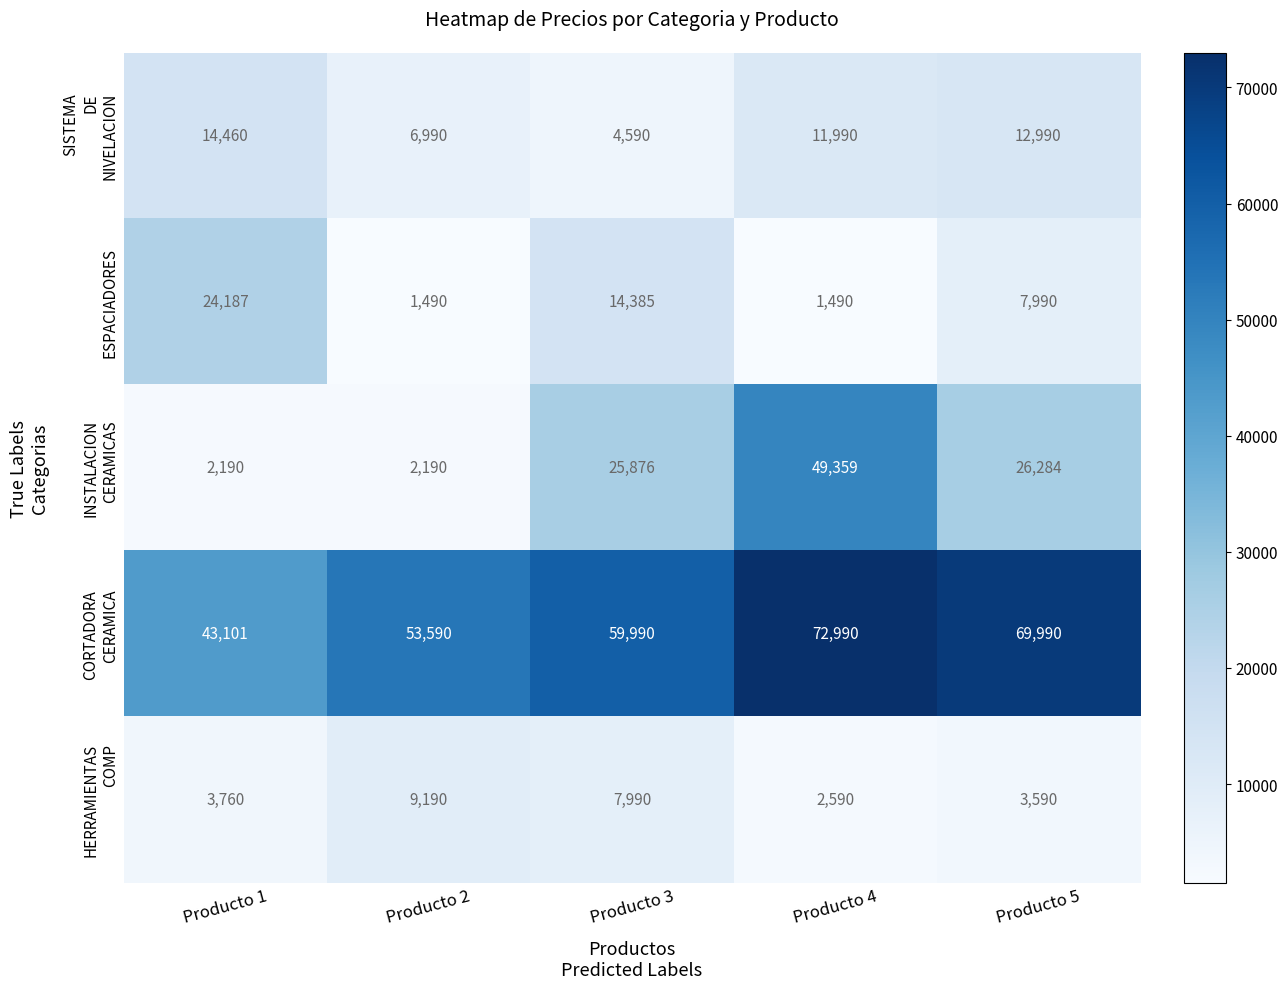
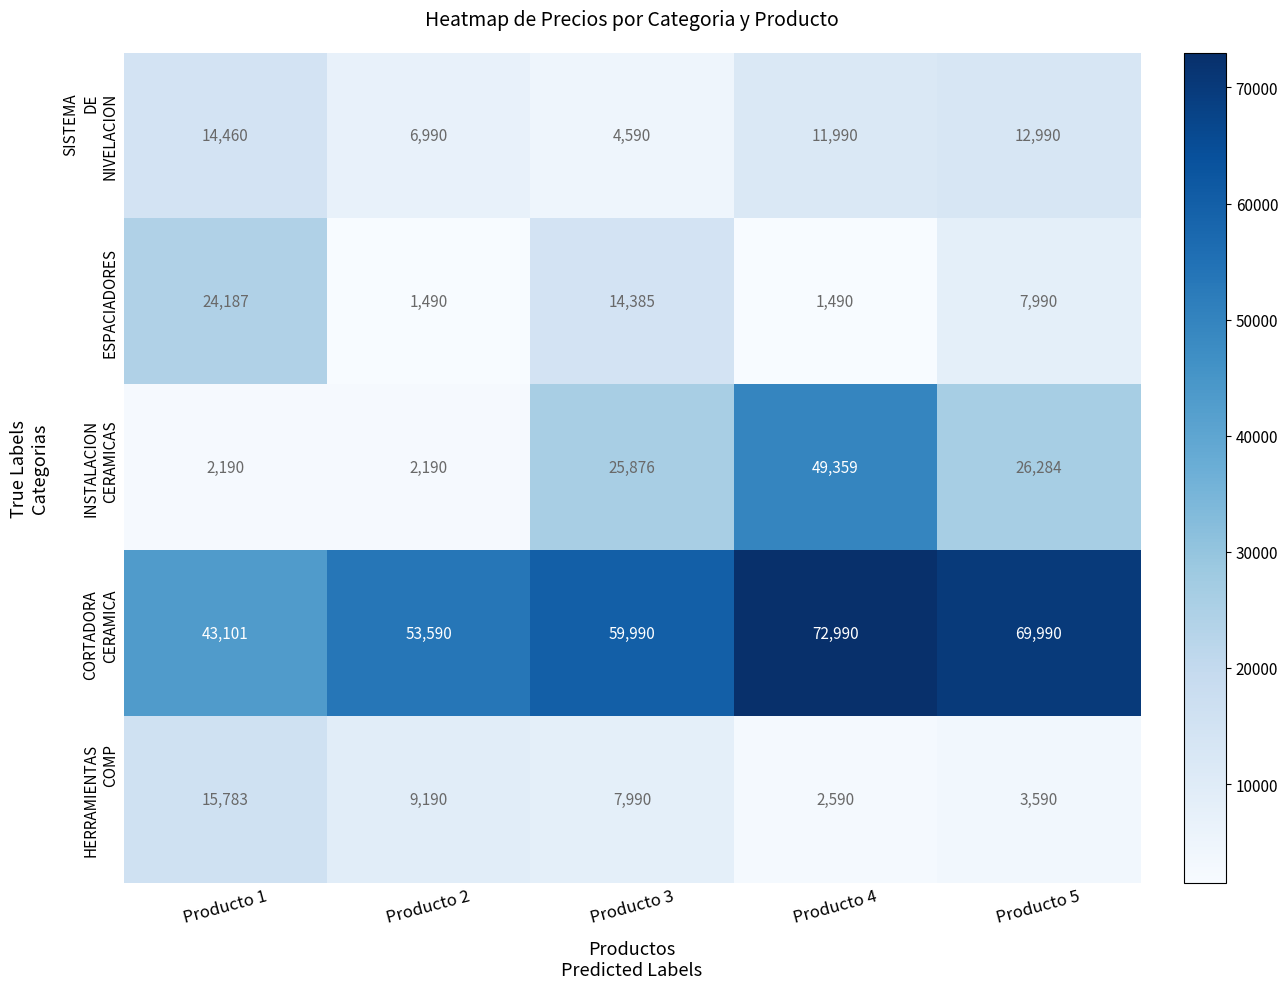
HERRAMIENTAS COMP, Producto 1: 3,760 -> 15,783
